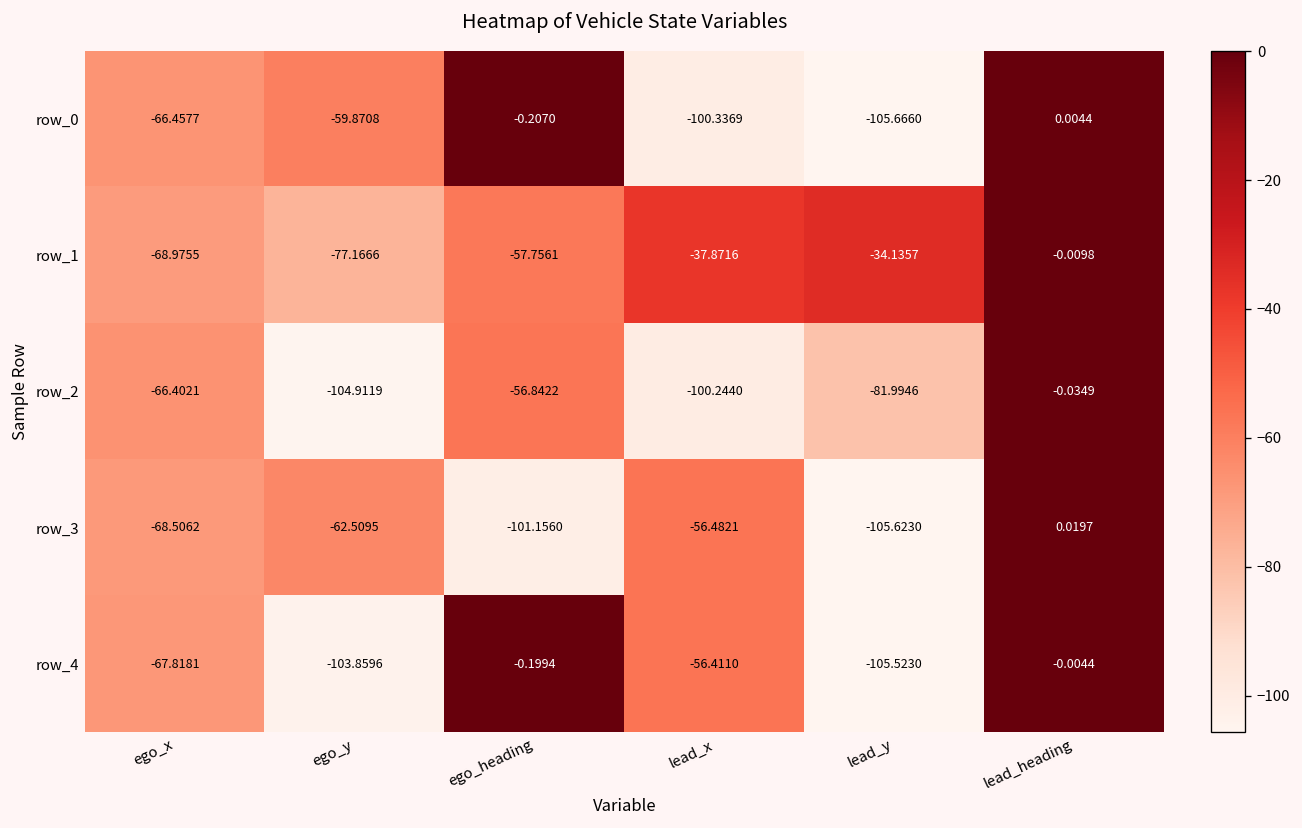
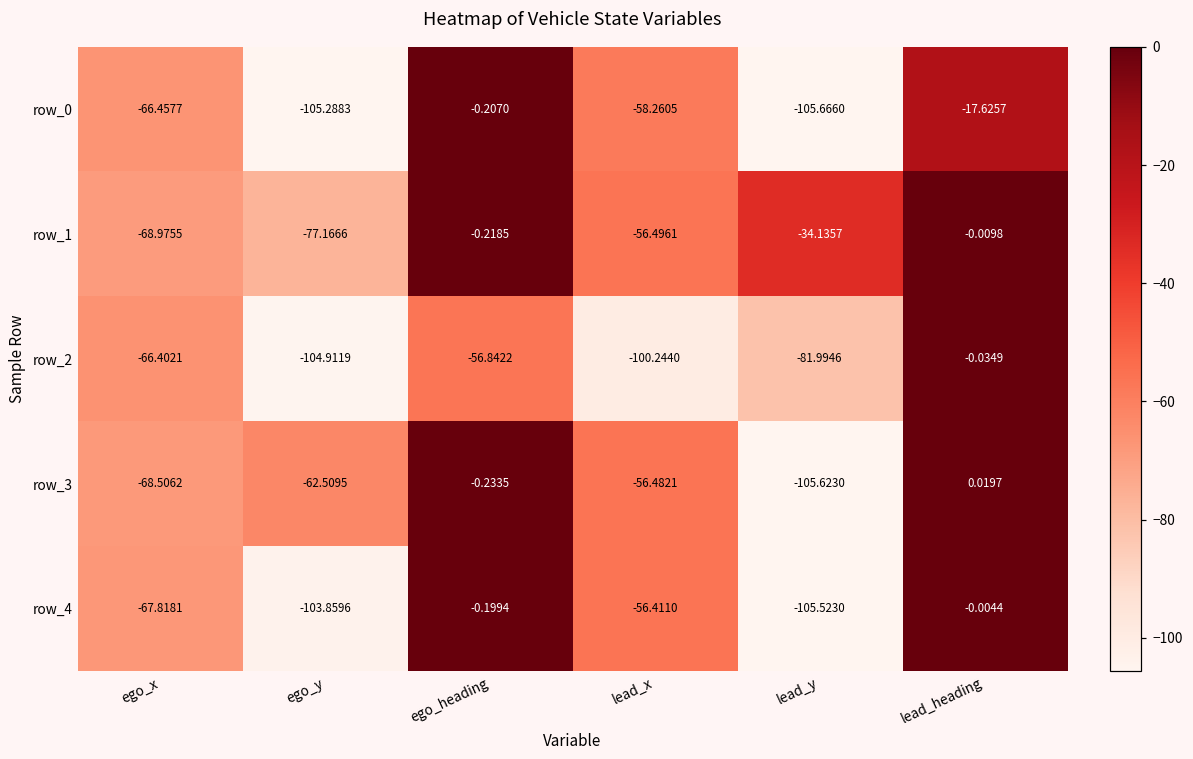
row_0, ego_y: -59.8708 -> -105.2883
row_0, lead_x: -100.3369 -> -58.2605
row_0, lead_heading: 0.0044 -> -17.6257
row_1, ego_heading: -57.7561 -> -0.2185
row_1, lead_x: -37.8716 -> -56.4961
row_3, ego_heading: -101.1560 -> -0.2335
